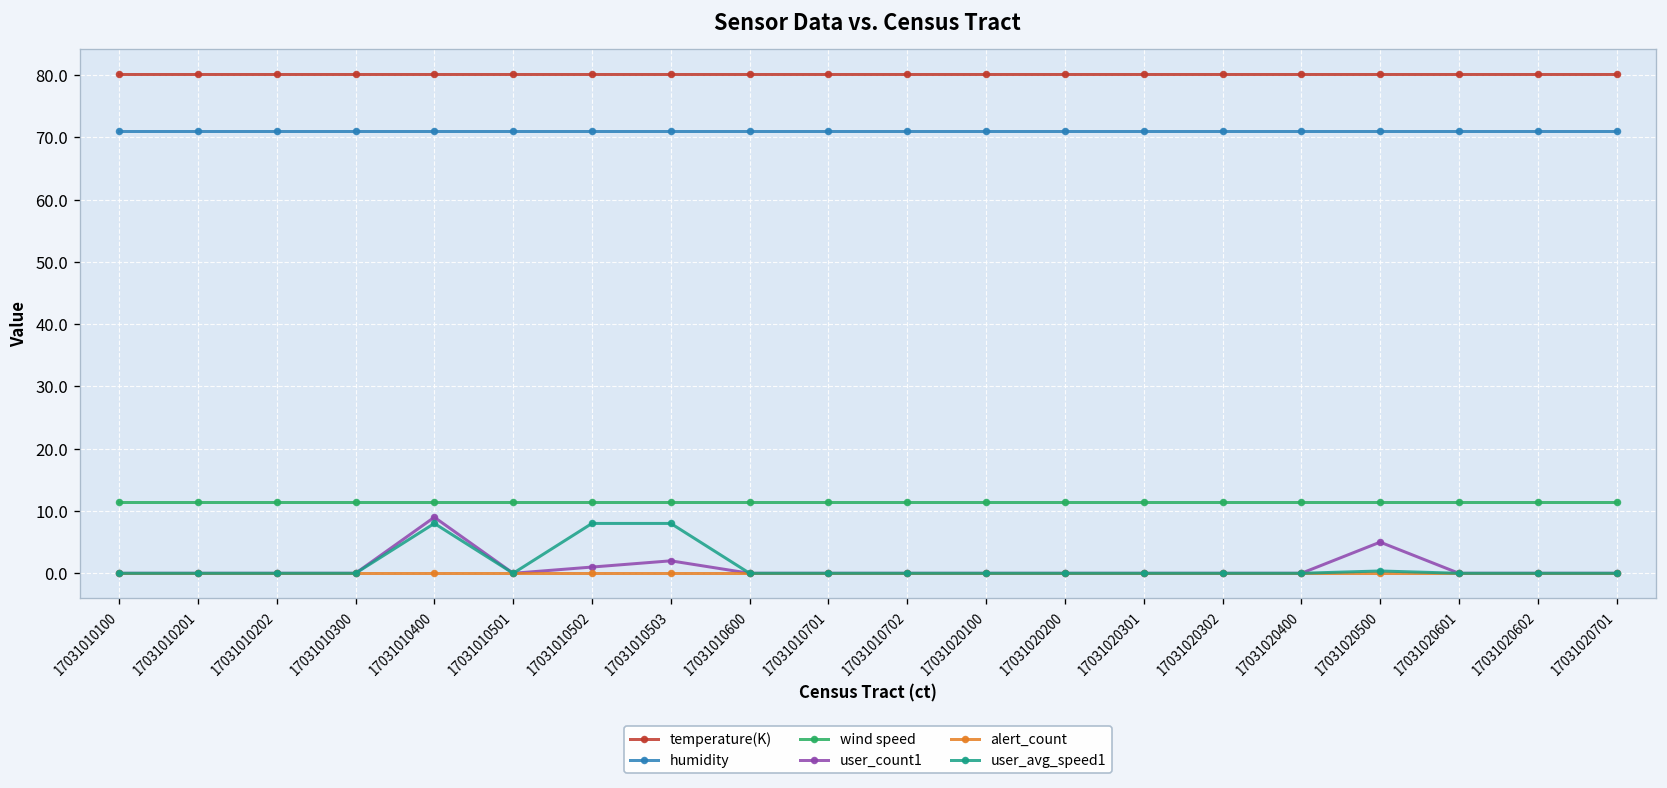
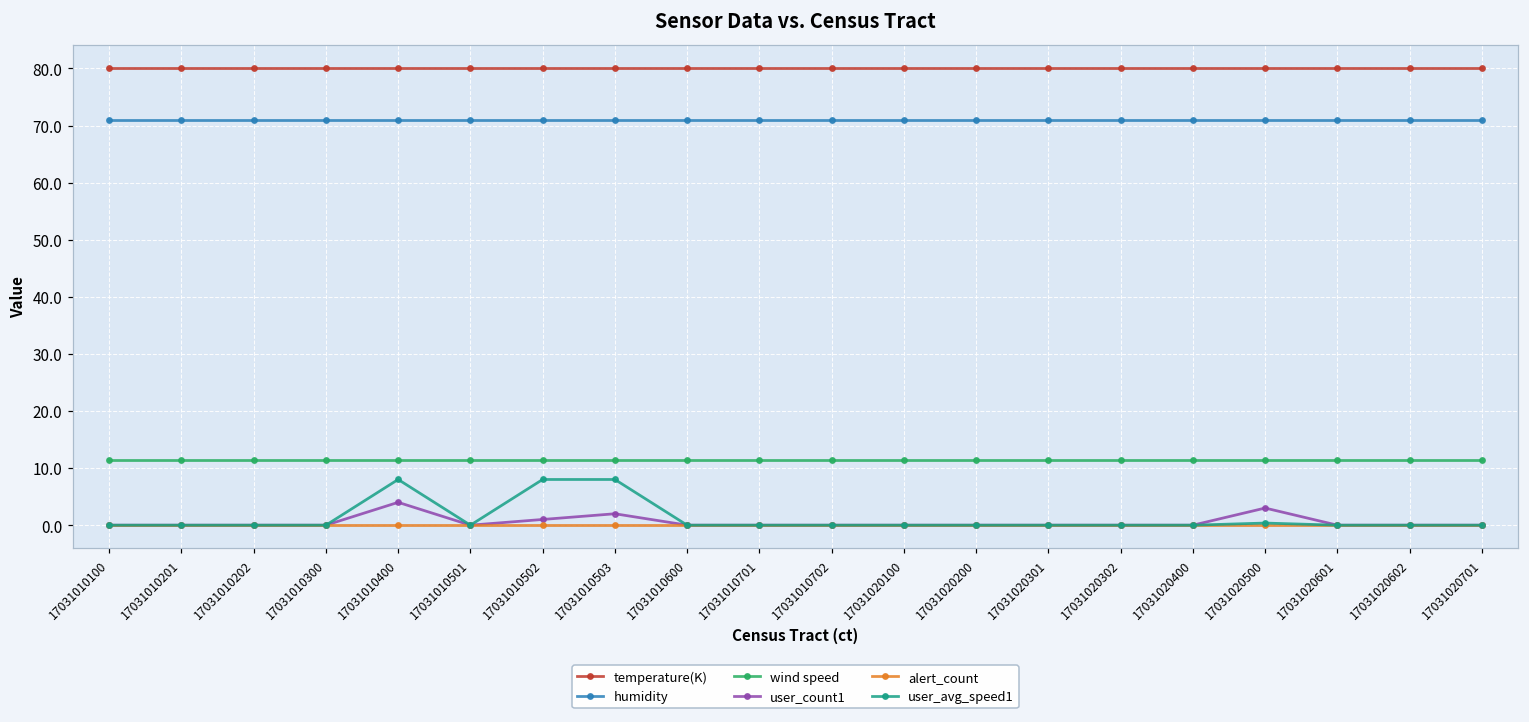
user_count1, 17031010400: 9 -> 4
user_count1, 17031020500: 5 -> 3
